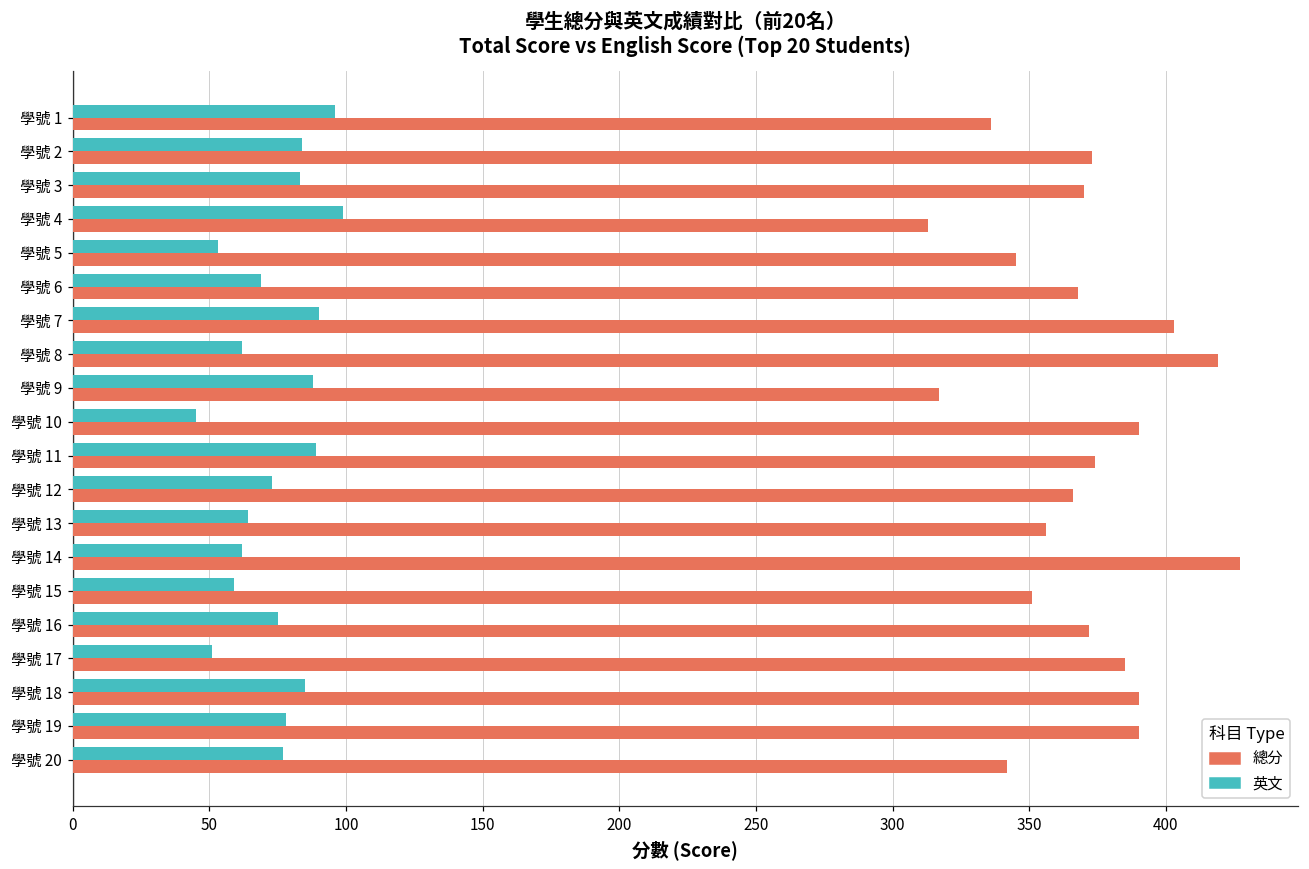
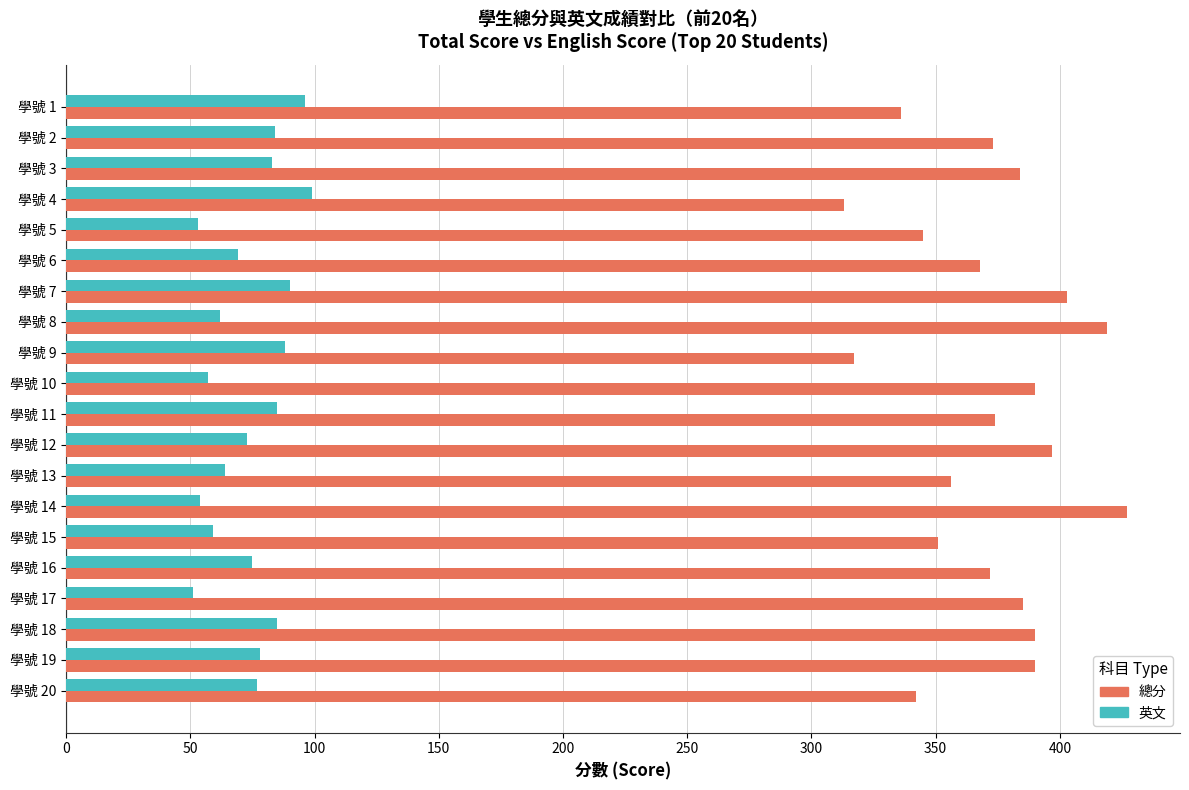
總分, 學號 3: 370 -> 384
英文, 學號 10: 45 -> 57
英文, 學號 11: 89 -> 85
總分, 學號 12: 366 -> 397
英文, 學號 14: 62 -> 54
